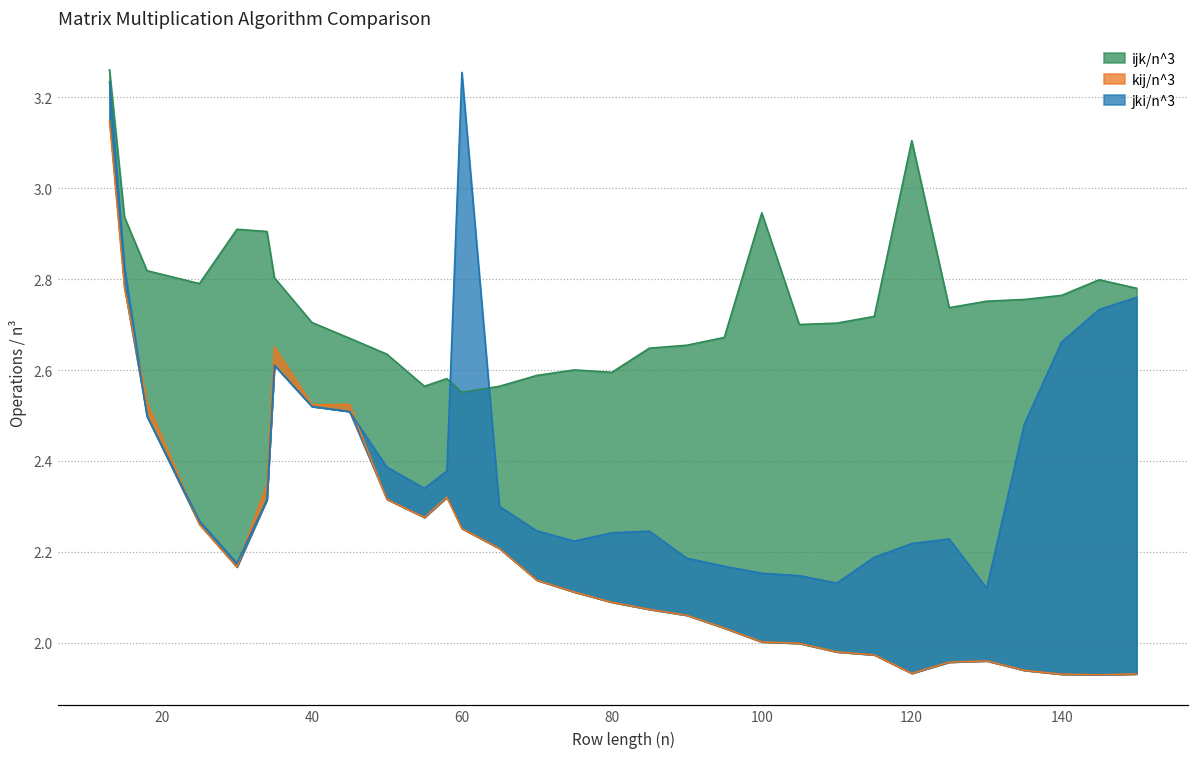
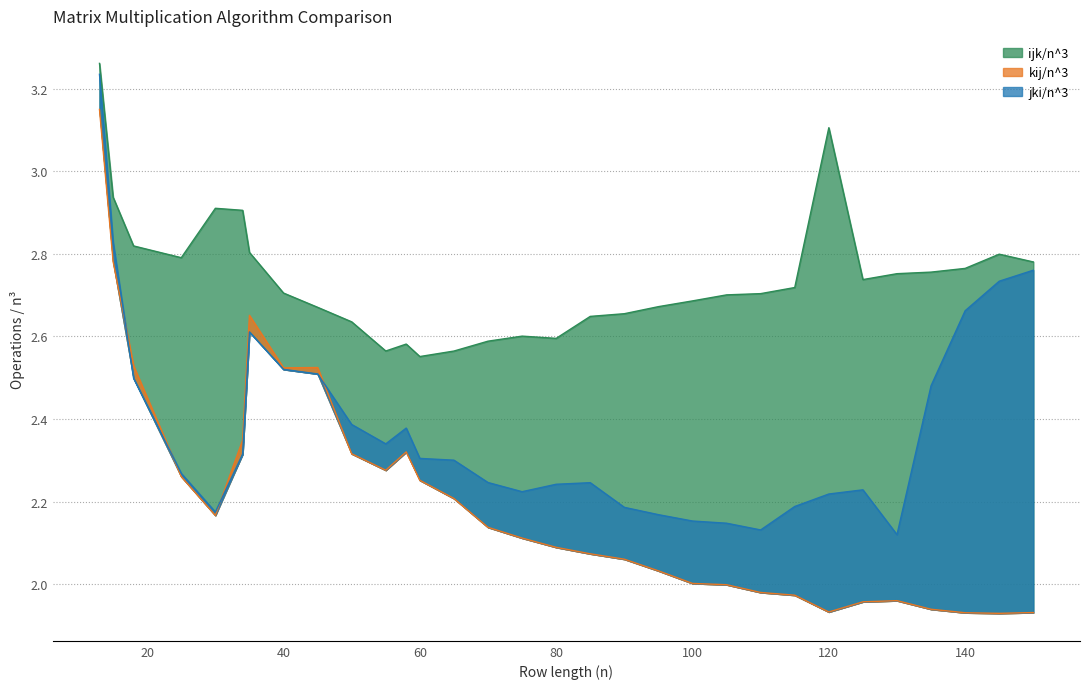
jki/n^3, 60: 3.26 -> 2.30
ijk/n^3, 100: 2.95 -> 2.69
